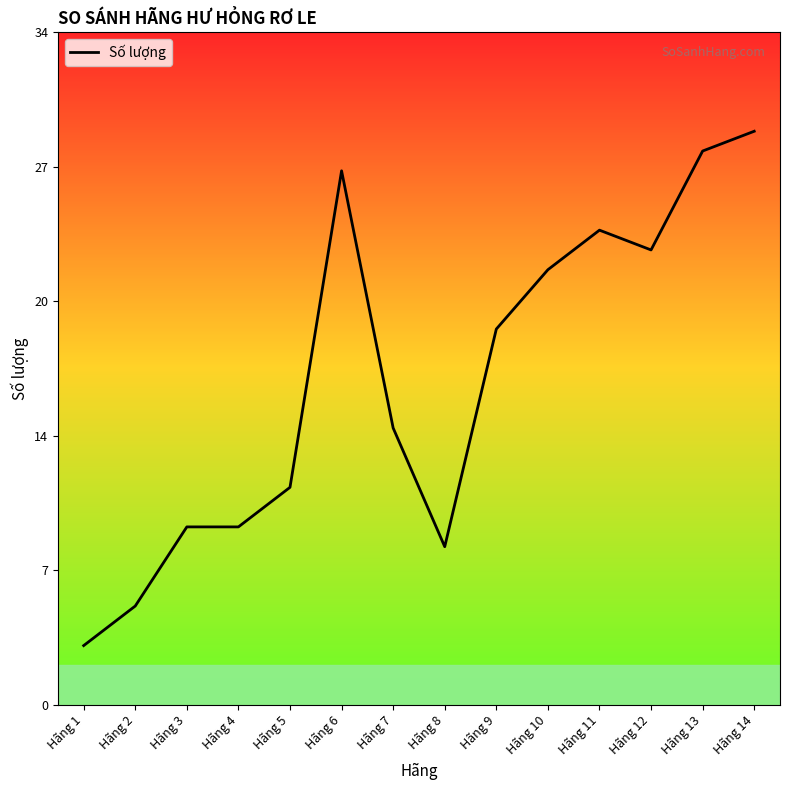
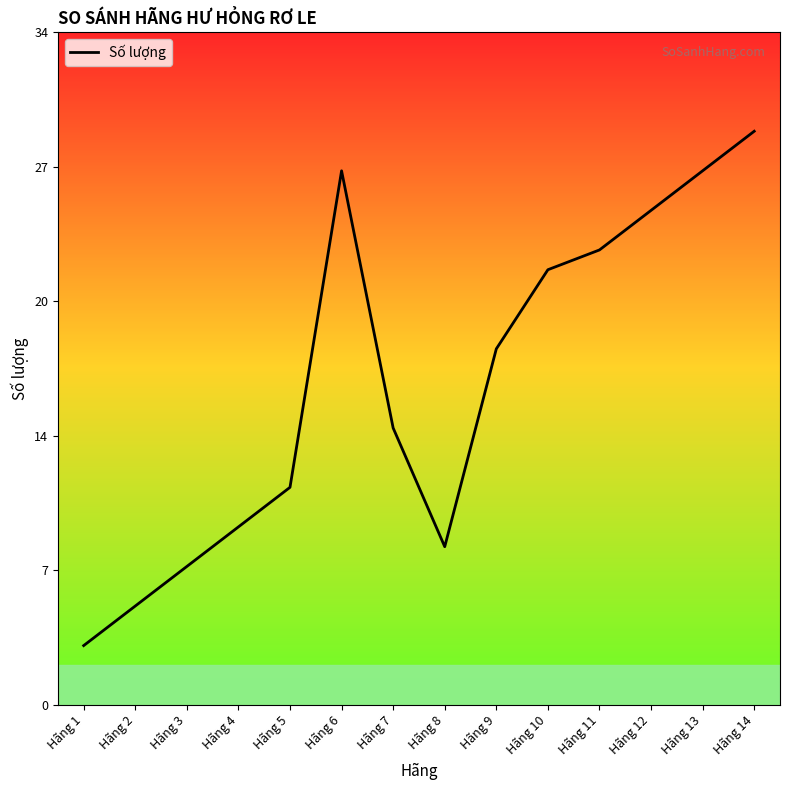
Hãng 3: 9 -> 7
Hãng 9: 19 -> 18
Hãng 11: 24 -> 23
Hãng 12: 23 -> 25
Hãng 13: 28 -> 27
